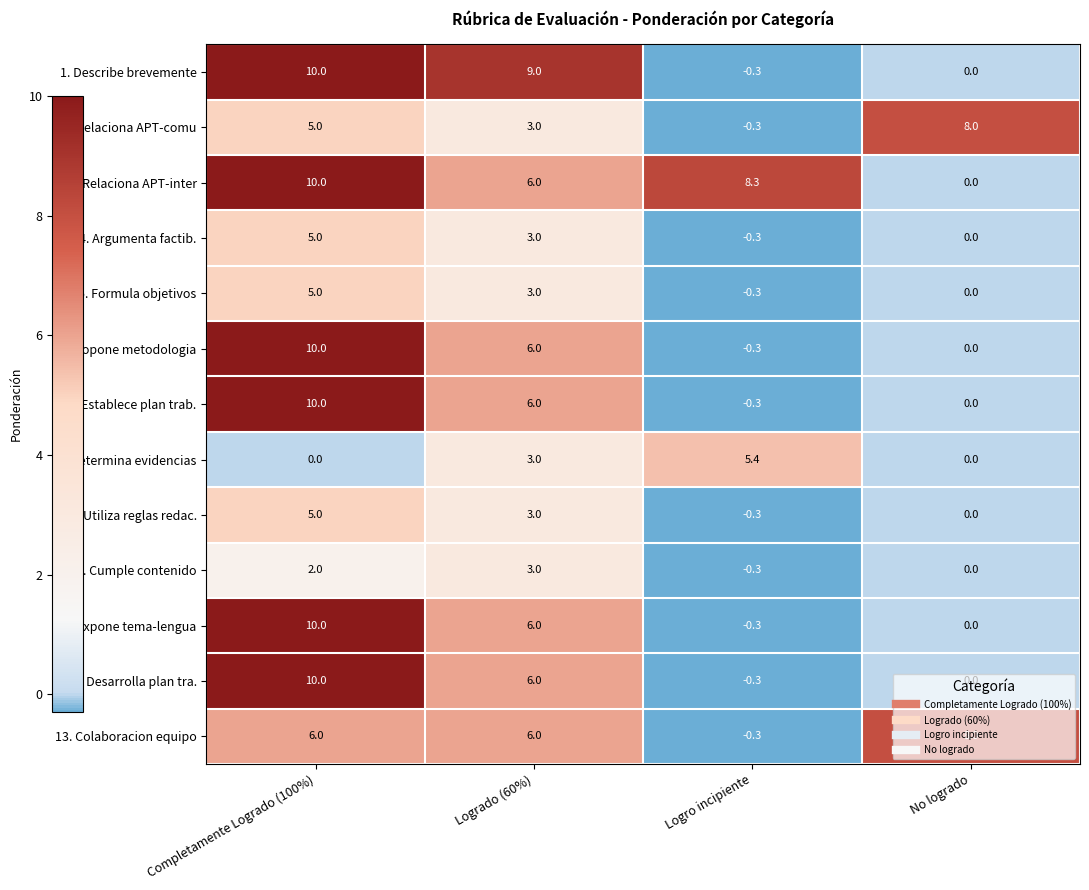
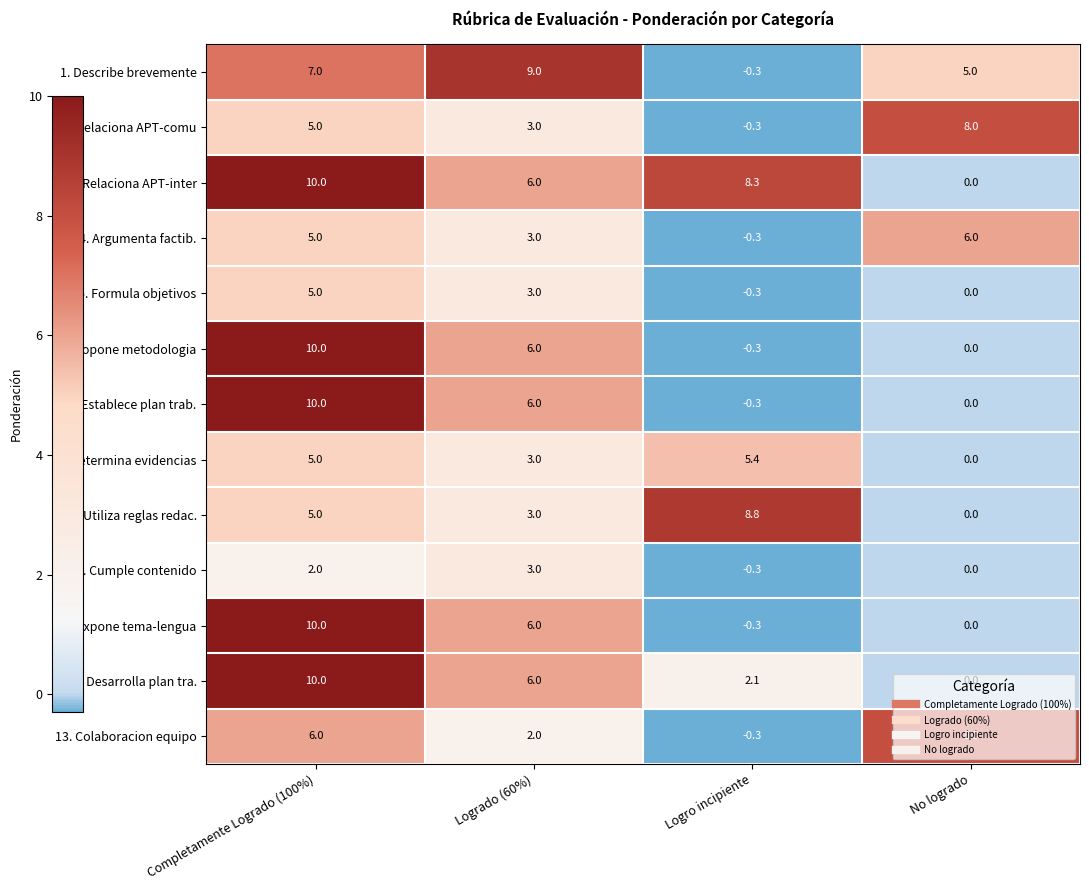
1. Describe brevemente, Completamente Logrado (100%): 10.0 -> 7.0
1. Describe brevemente, No logrado: 0.0 -> 5.0
4. Argumenta factib., No logrado: 0.0 -> 6.0
8. Determina evidencias, Completamente Logrado (100%): 0.0 -> 5.0
9. Utiliza reglas redac., Logro incipiente: -0.3 -> 8.8
12. Desarrolla plan tra., Logro incipiente: -0.3 -> 2.1
13. Colaboracion equipo, Logrado (60%): 6.0 -> 2.0
